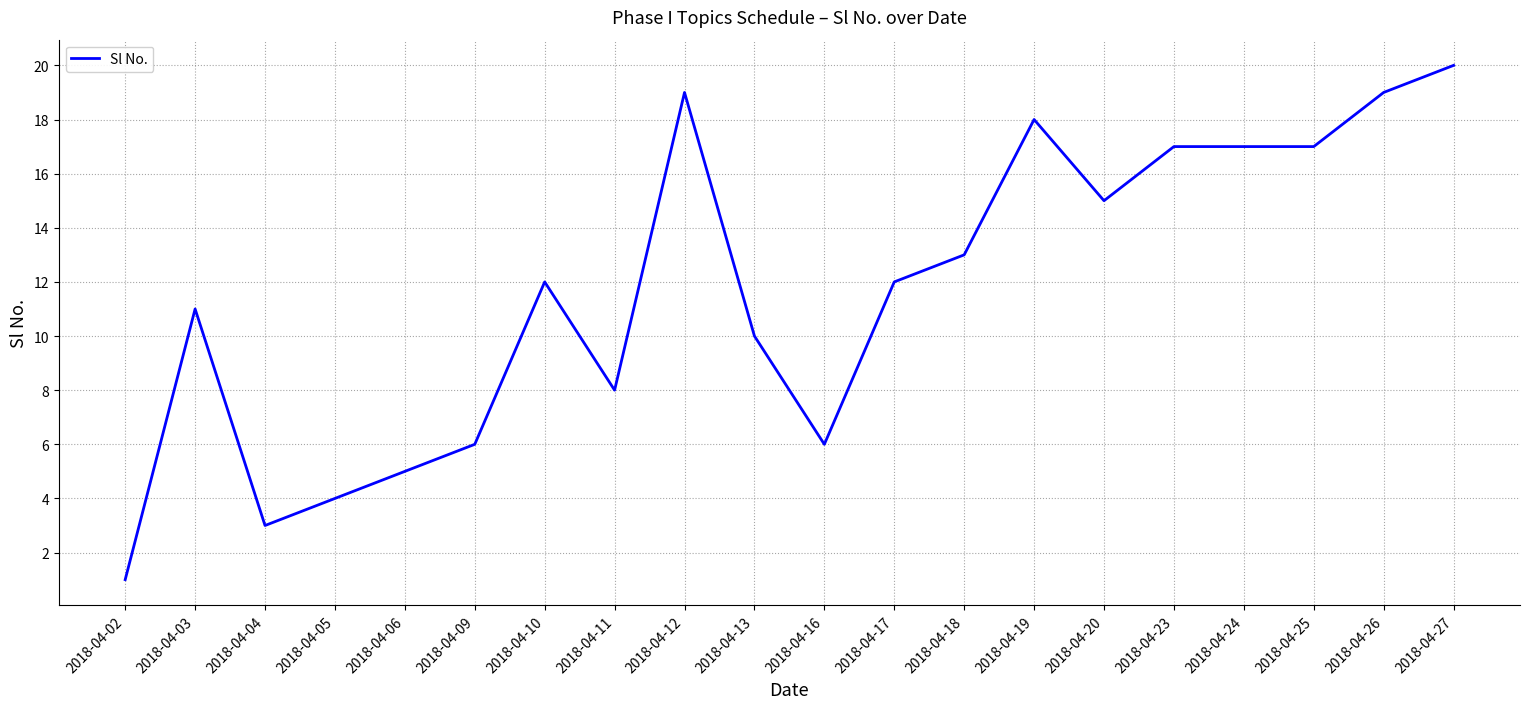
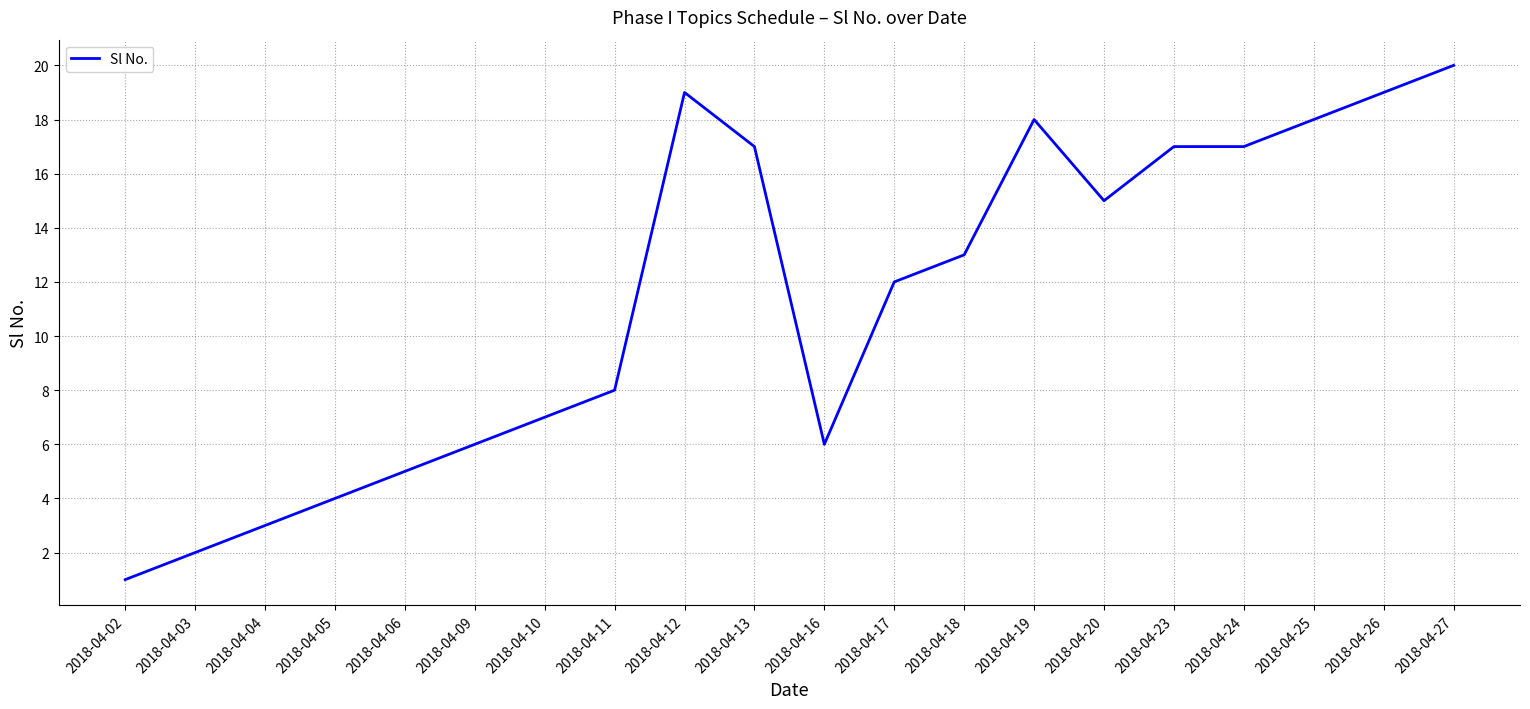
2018-04-03: 11 -> 2
2018-04-10: 12 -> 7
2018-04-13: 10 -> 17
2018-04-25: 17 -> 18
